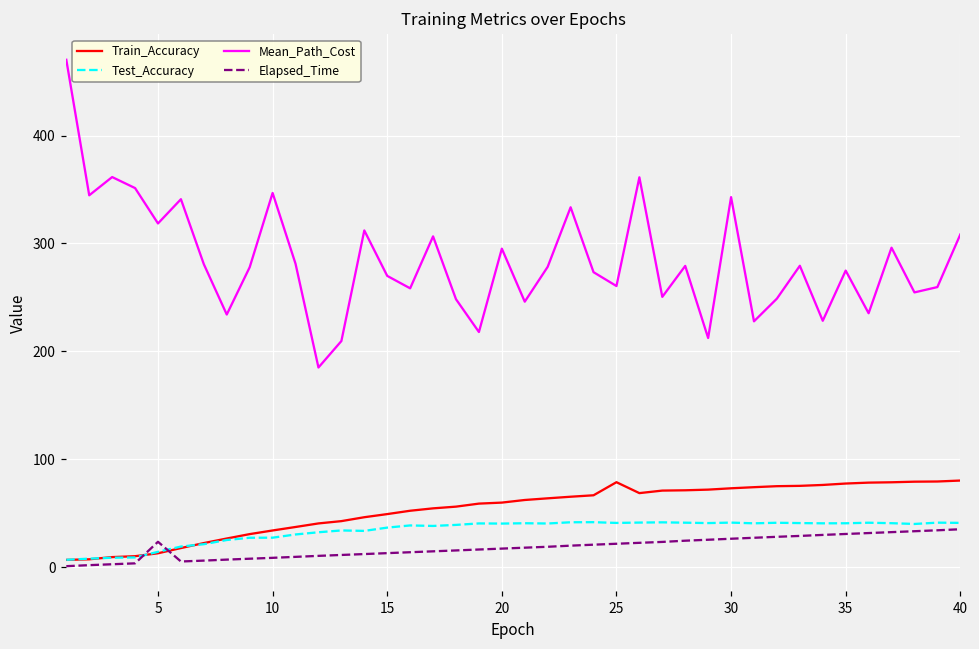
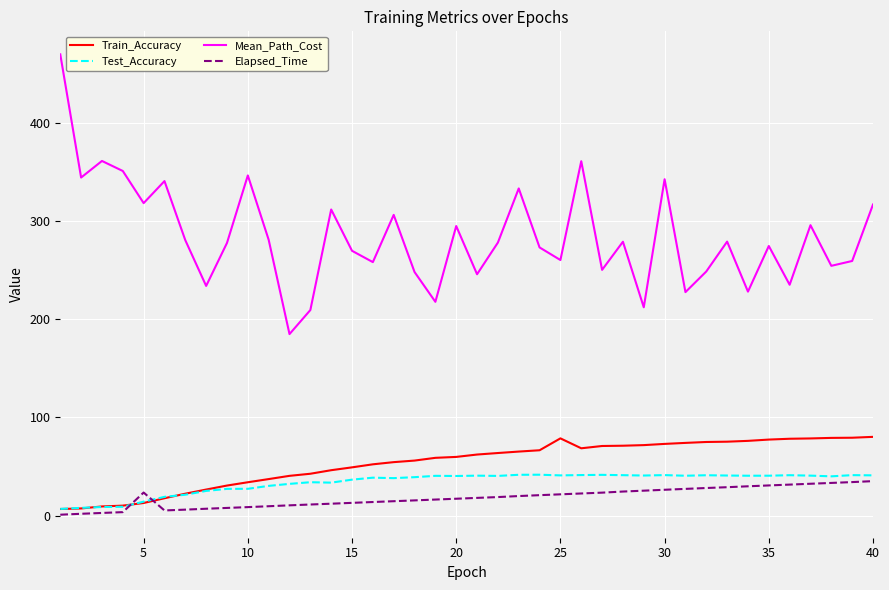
Mean_Path_Cost, 40: 310 -> 320
